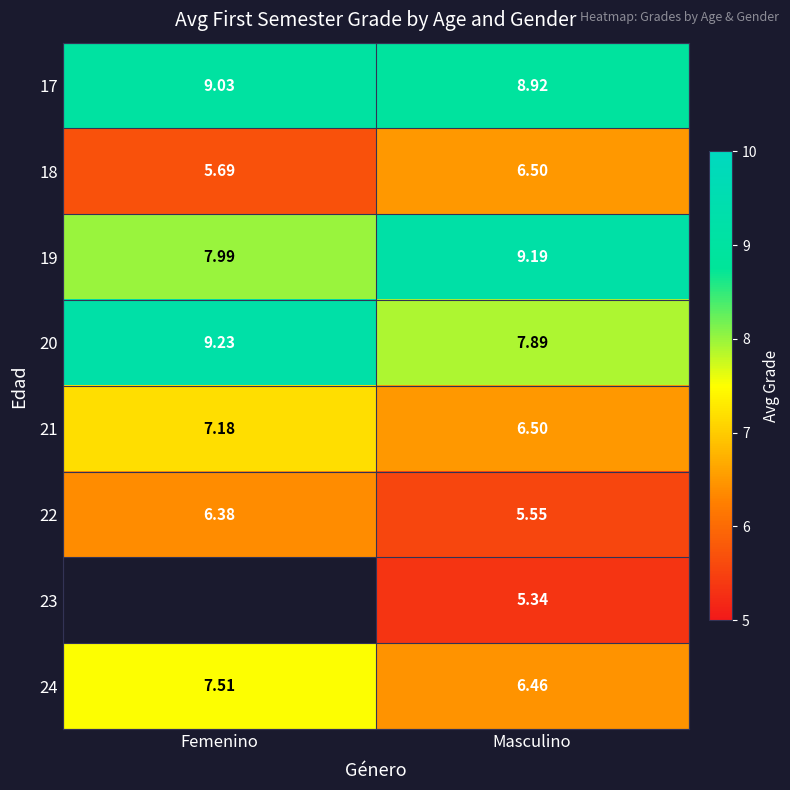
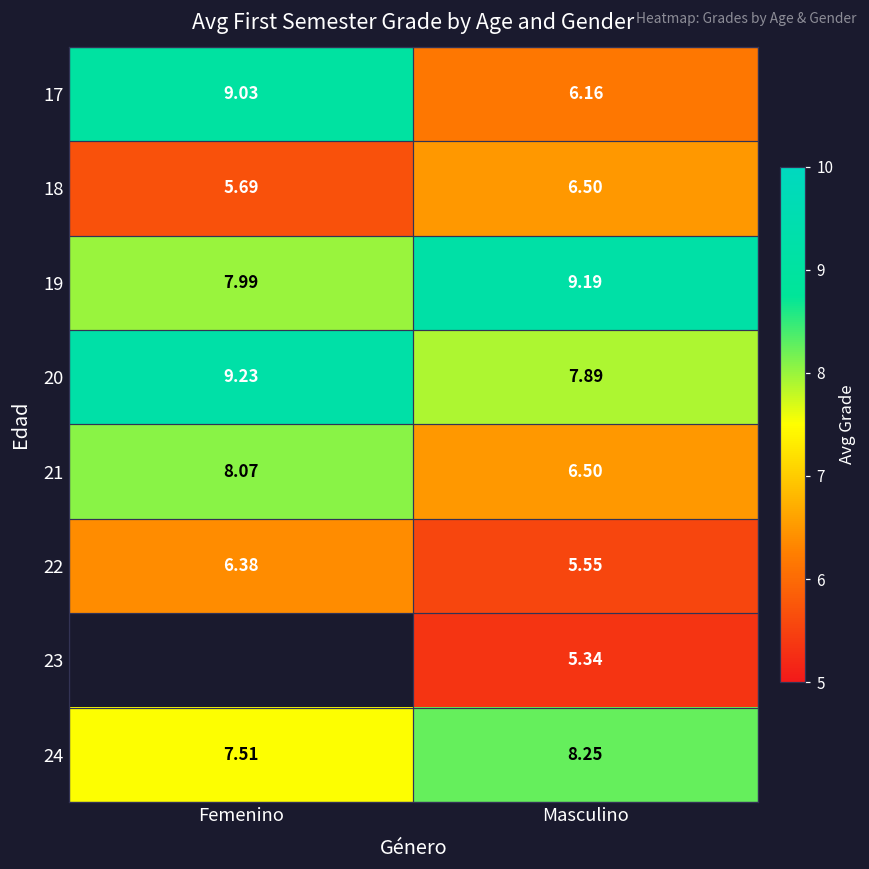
17, Masculino: 8.92 -> 6.16
21, Femenino: 7.18 -> 8.07
24, Masculino: 6.46 -> 8.25
